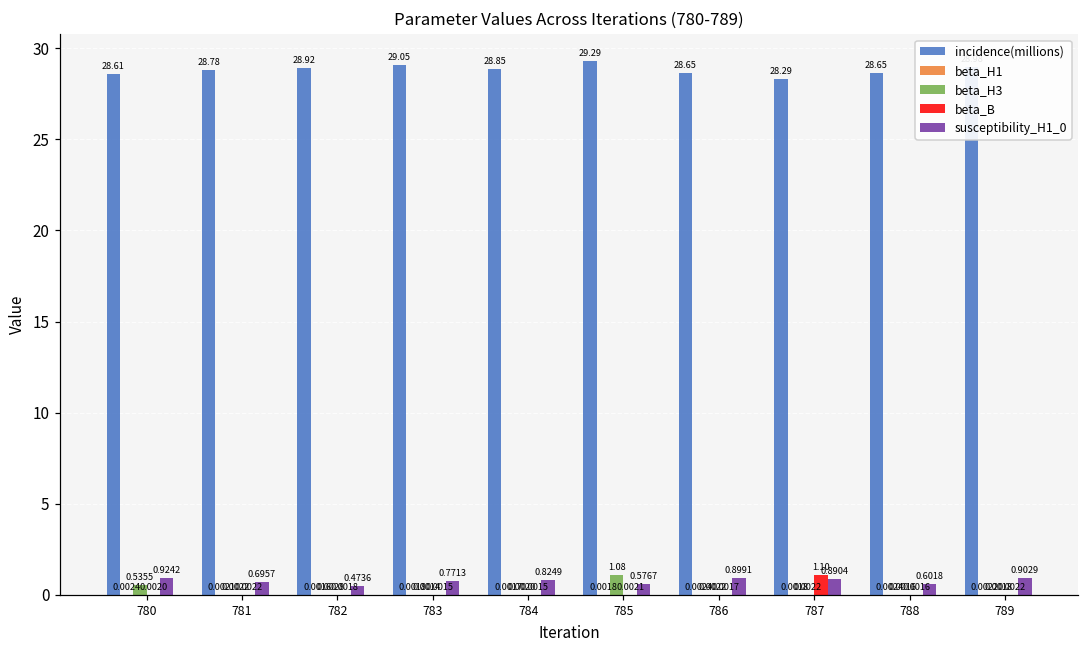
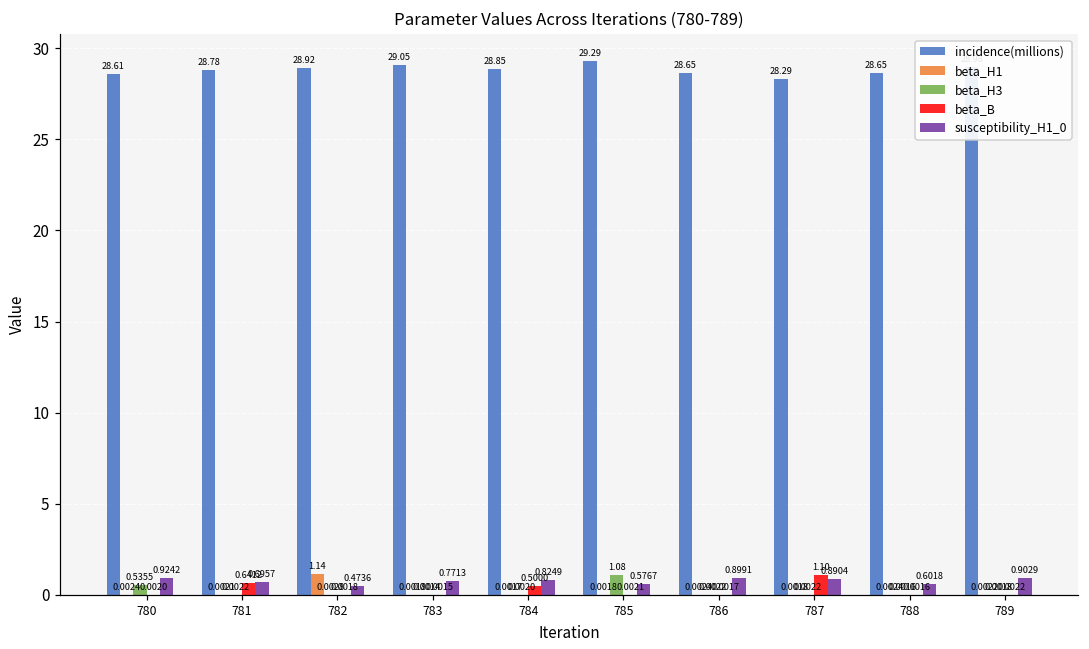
beta_B, 781: 0.0022 -> 0.6412
beta_H1, 782: 0.0016 -> 1.14
beta_B, 784: 0.0015 -> 0.5000
